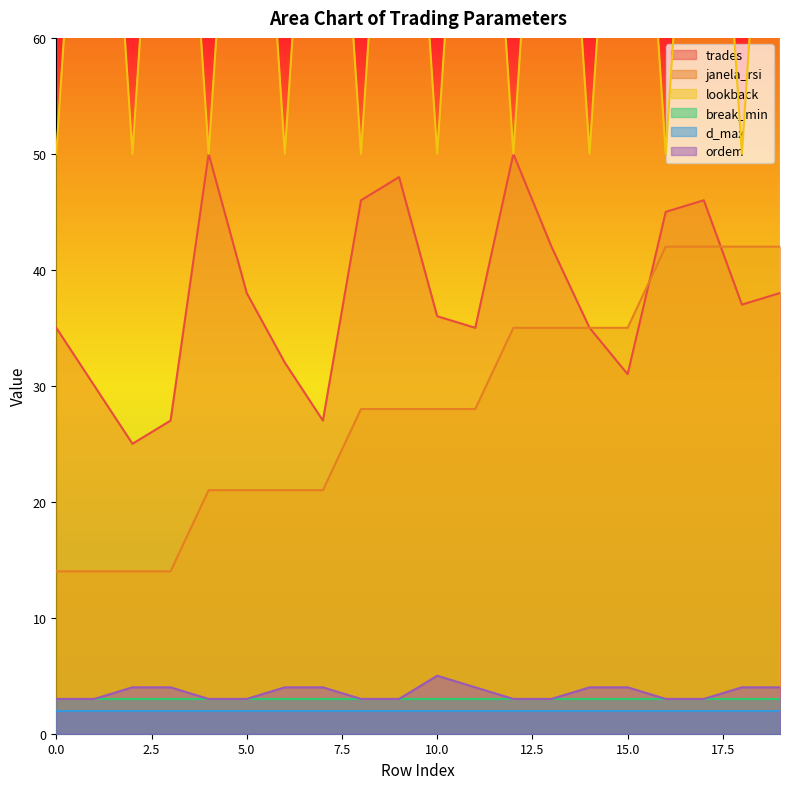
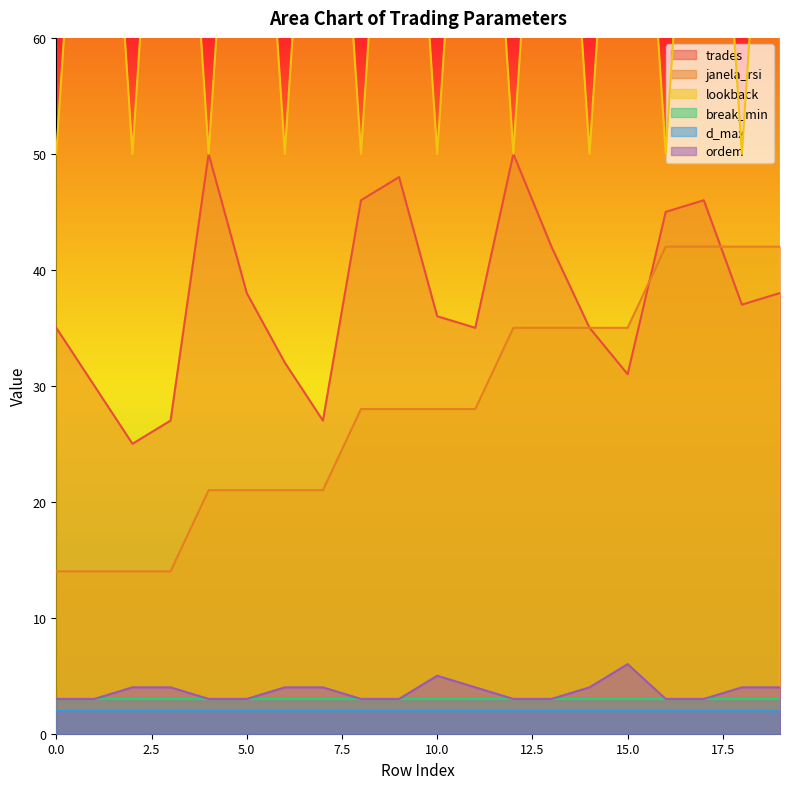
ordem, 15.0: 4 -> 6
